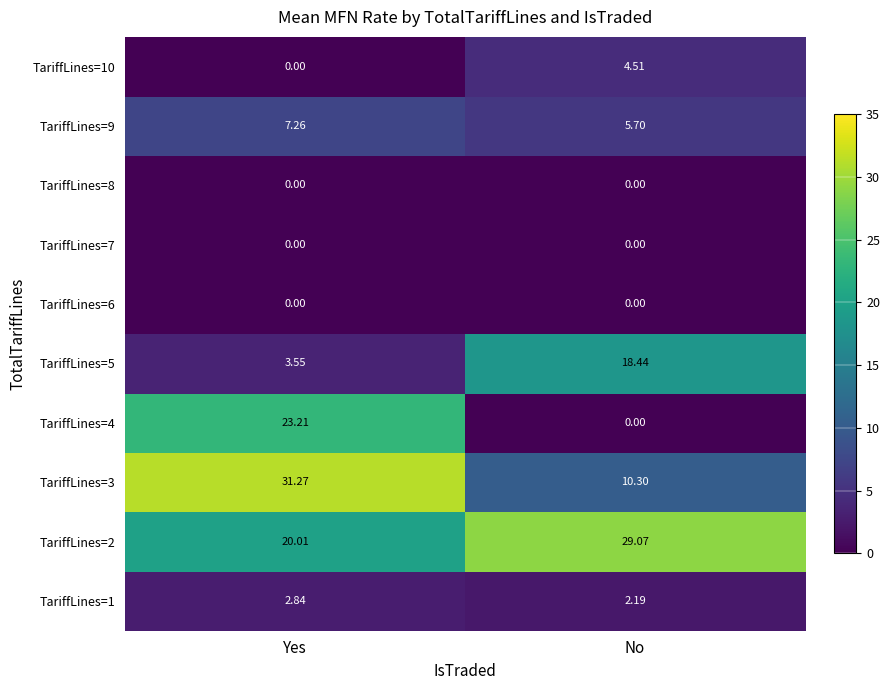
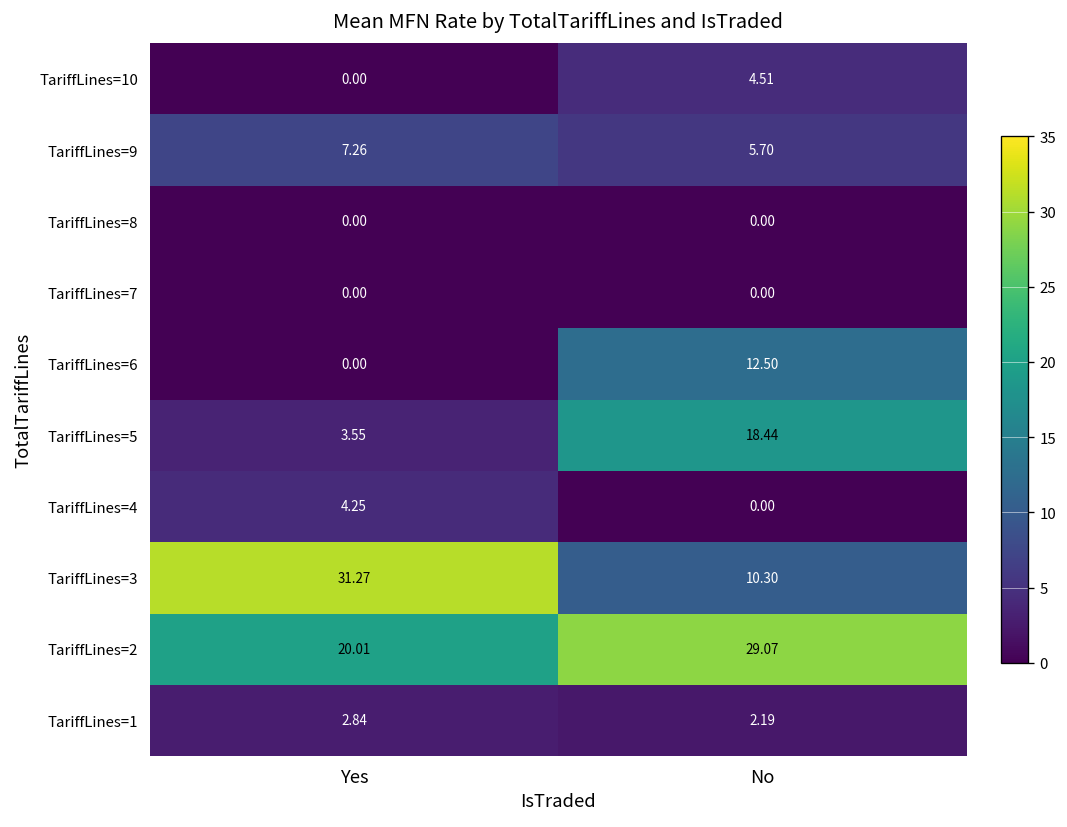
TariffLines=6, No: 0.00 -> 12.50
TariffLines=4, Yes: 23.21 -> 4.25
